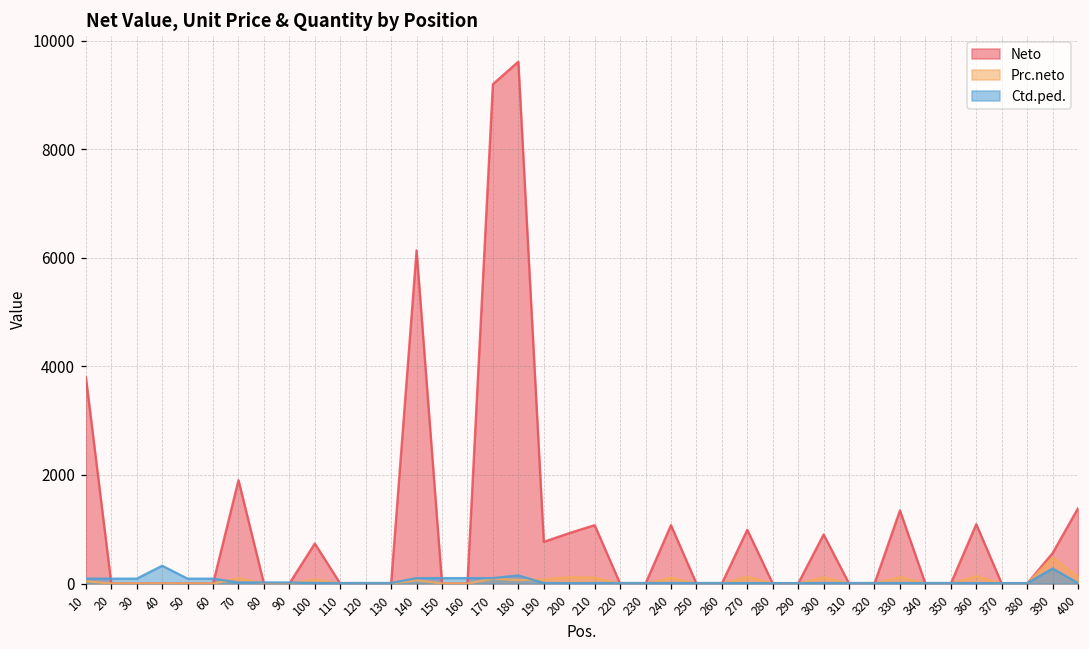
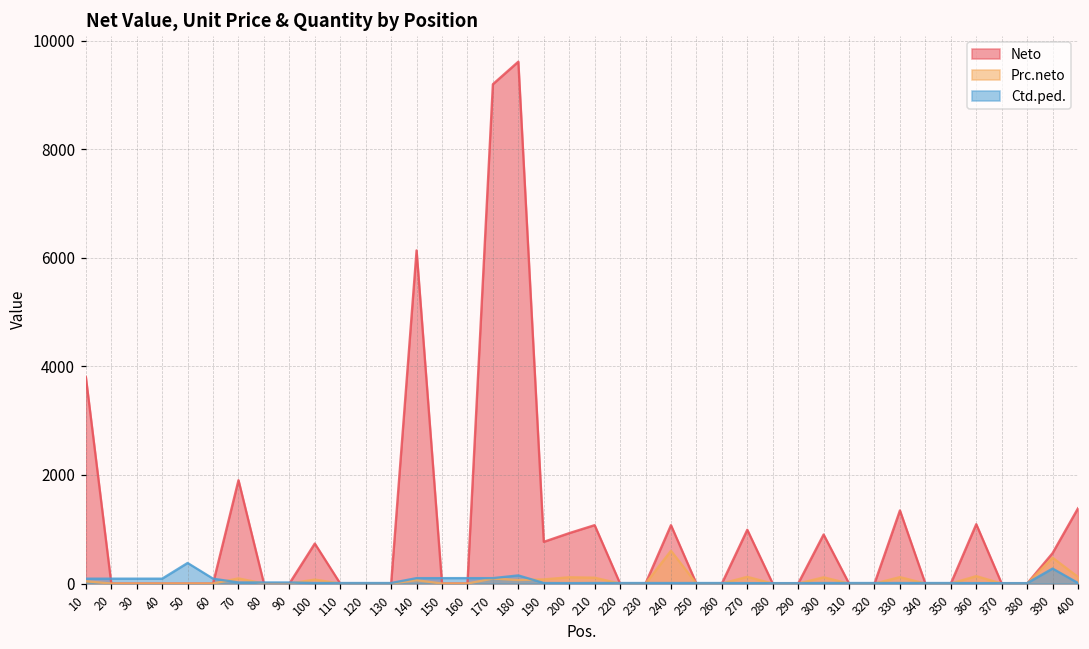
Ctd.ped., 40: 300 -> 100
Ctd.ped., 50: 100 -> 400
Prc.neto, 240: 100 -> 600
